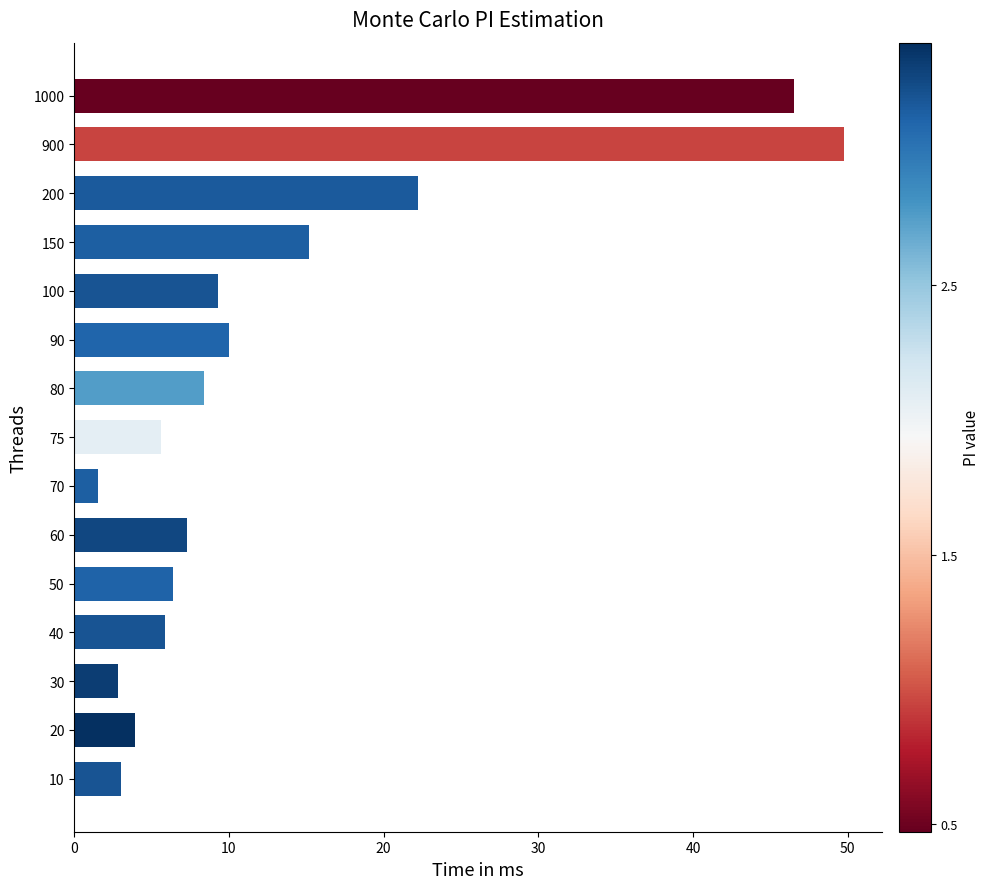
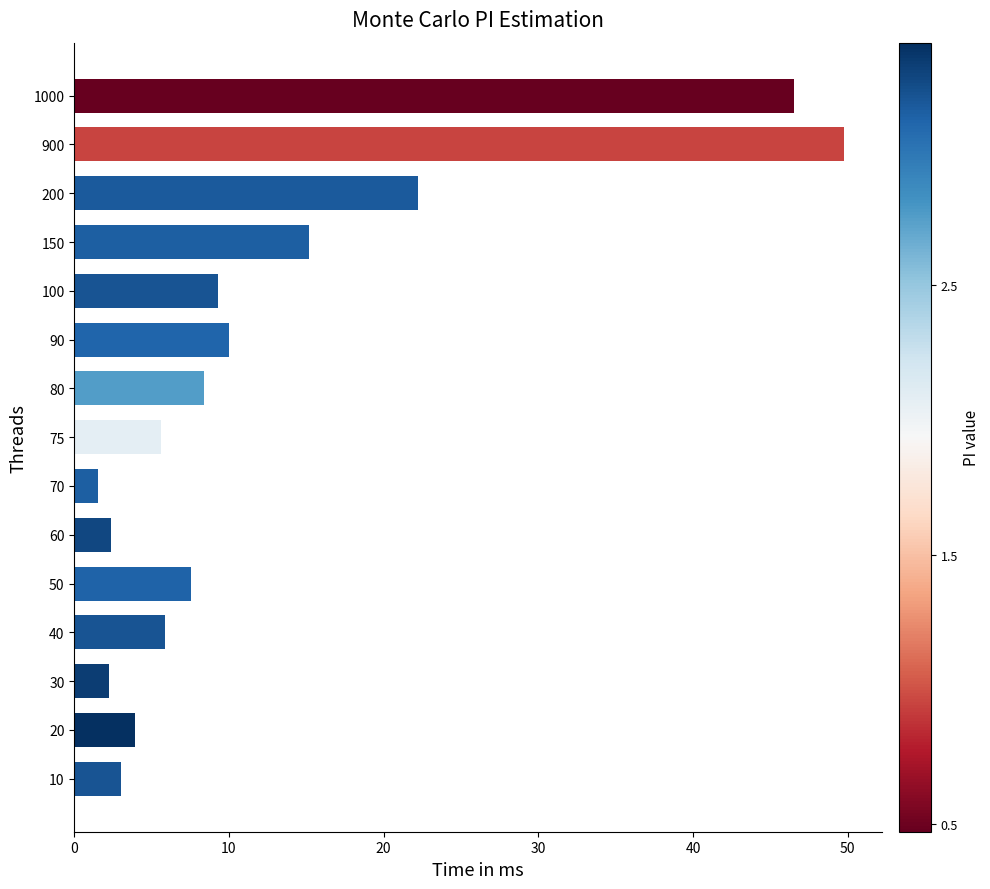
60: 7.3 -> 2.4
50: 6.4 -> 7.6
30: 2.9 -> 2.3
